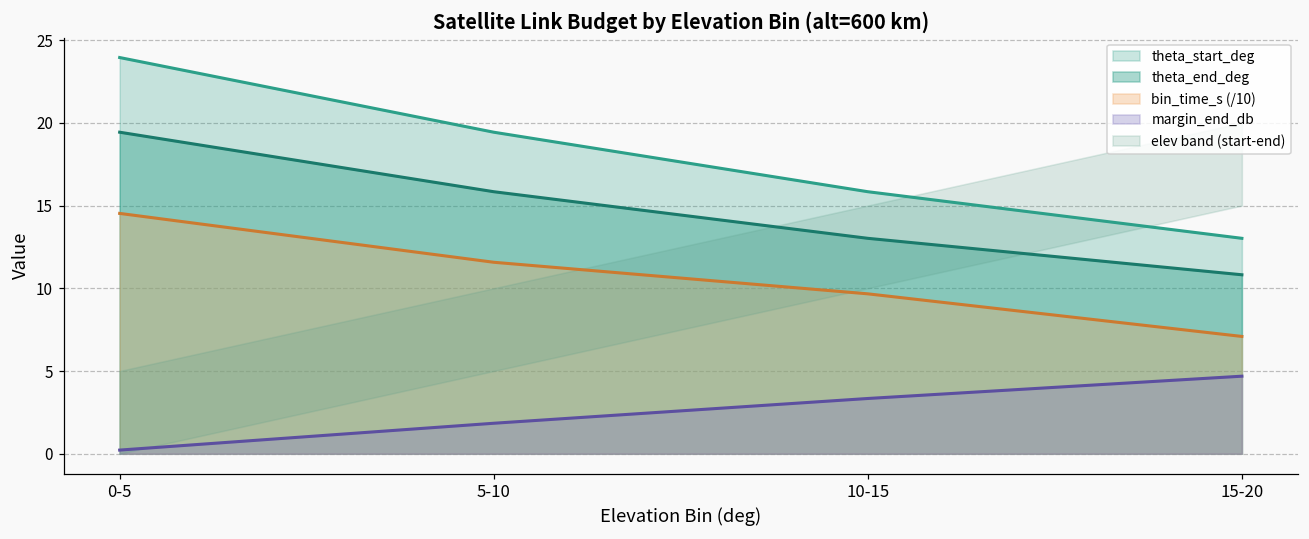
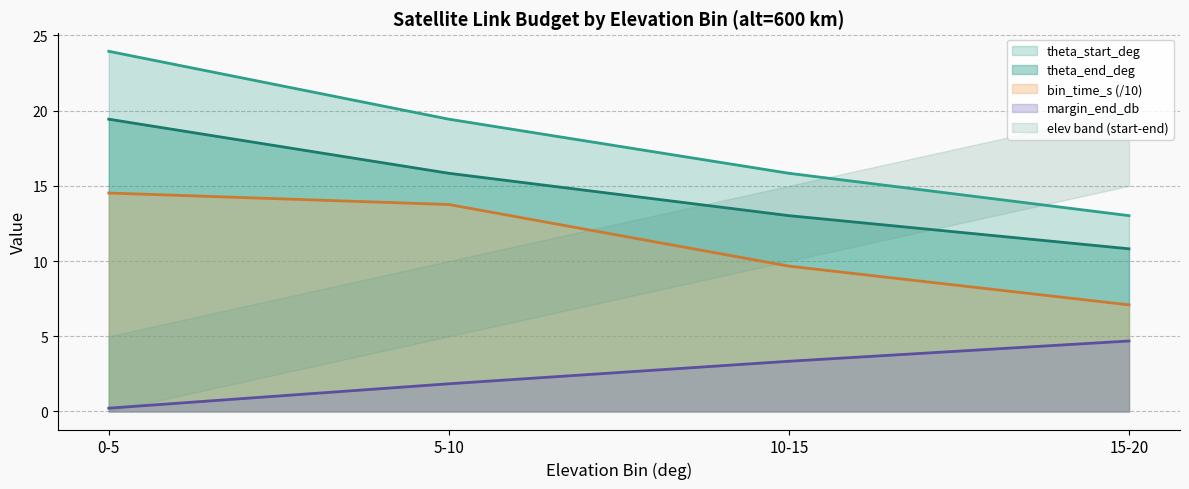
bin_time_s (/10), 5-10: 11.6 -> 13.8
